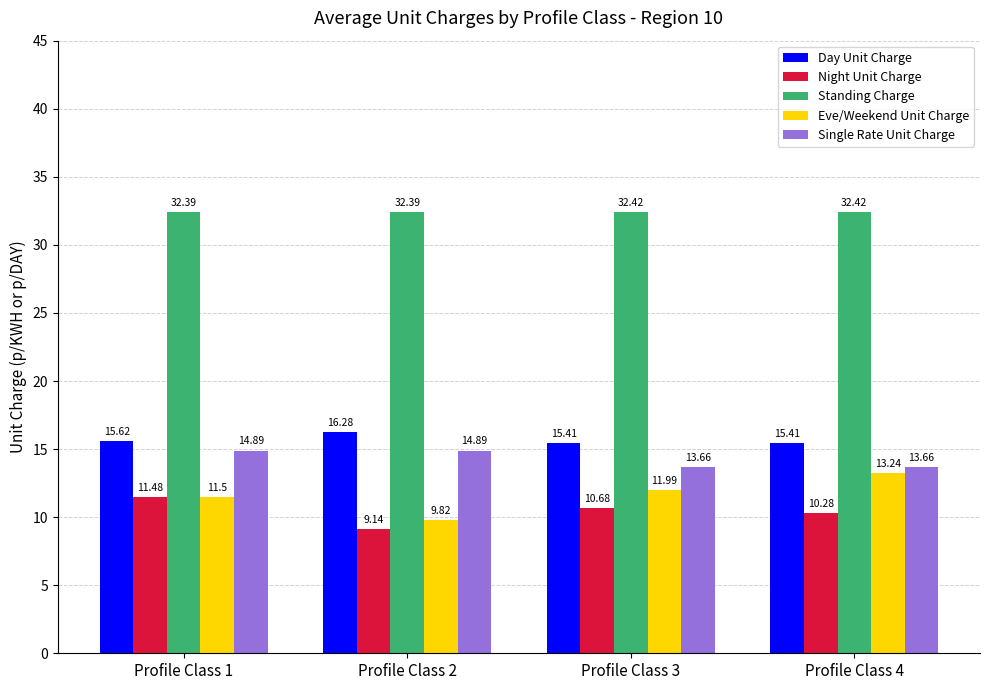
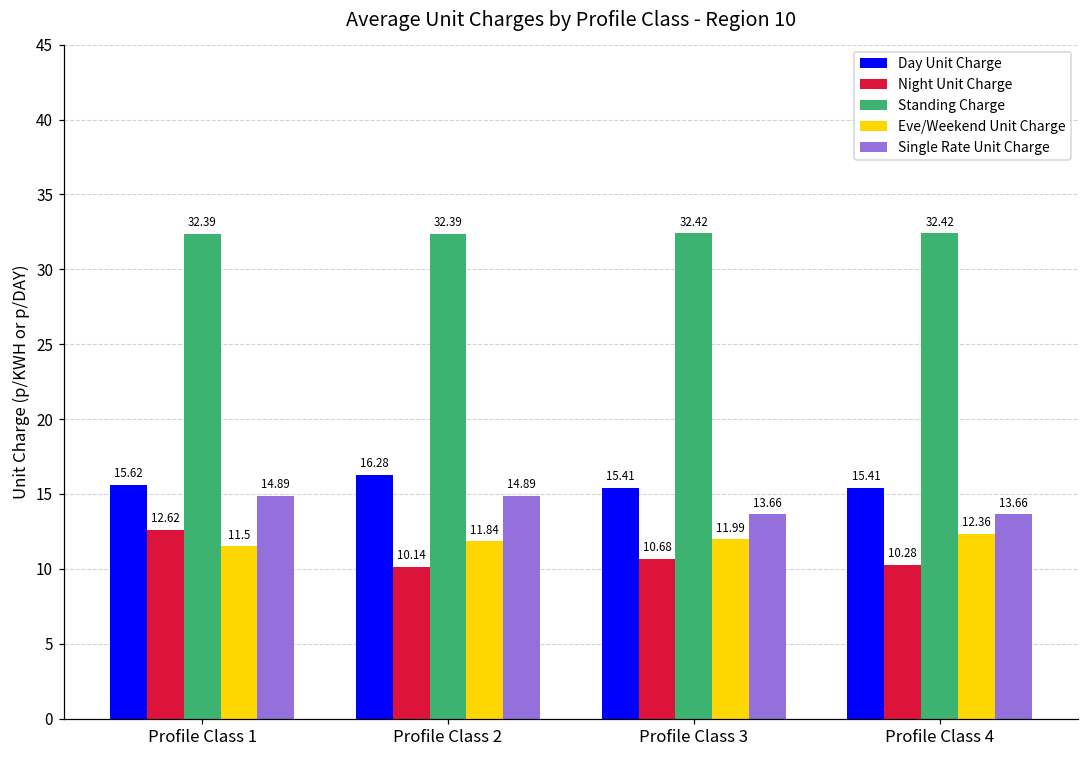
Night Unit Charge, Profile Class 1: 11.48 -> 12.62
Night Unit Charge, Profile Class 2: 9.14 -> 10.14
Eve/Weekend Unit Charge, Profile Class 2: 9.82 -> 11.84
Eve/Weekend Unit Charge, Profile Class 4: 13.24 -> 12.36
